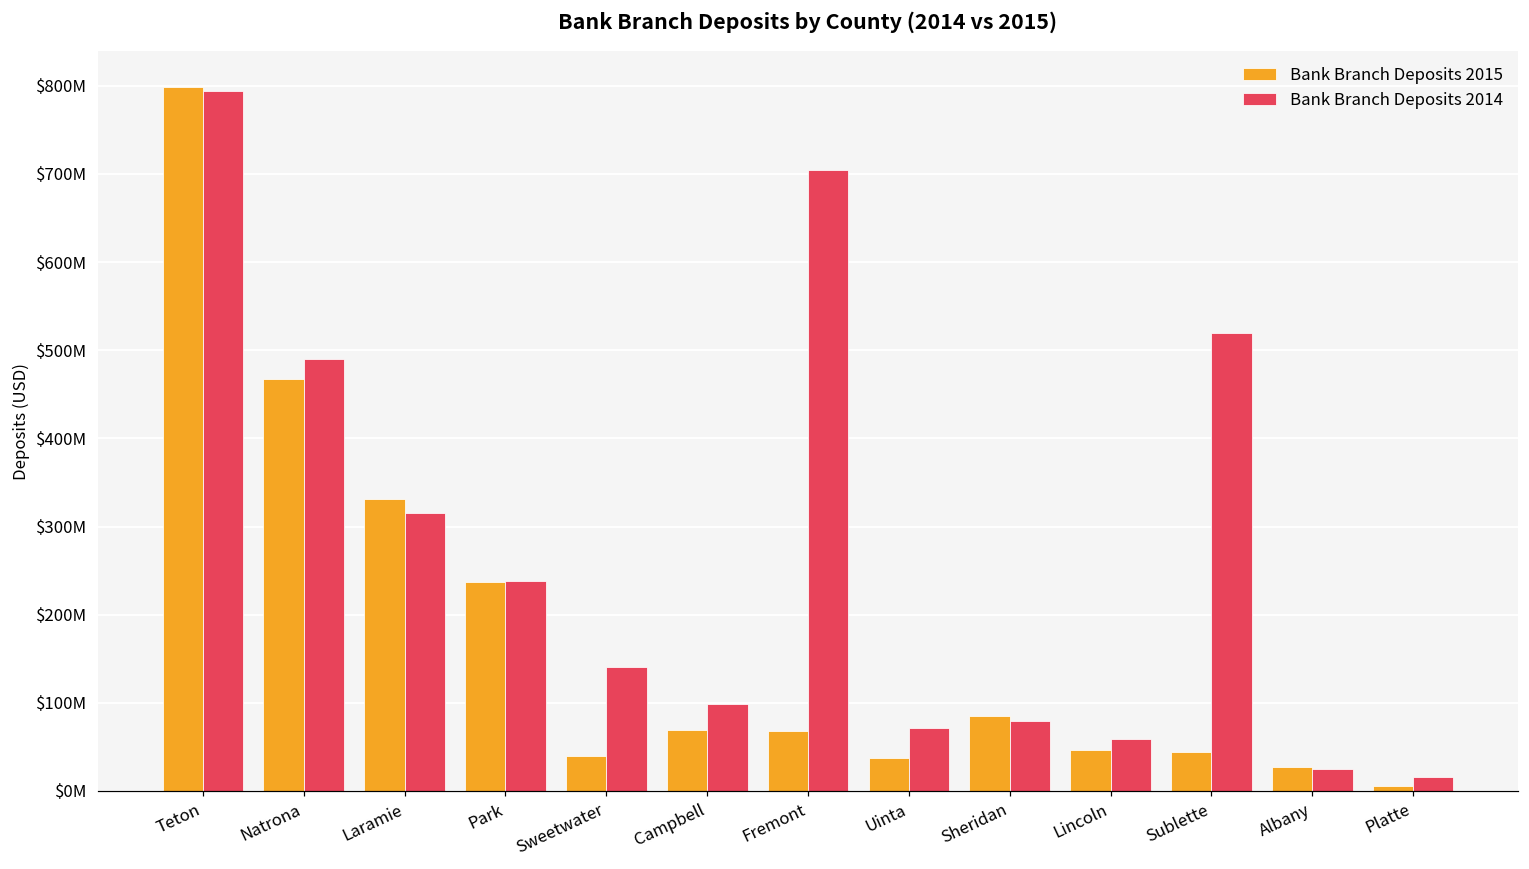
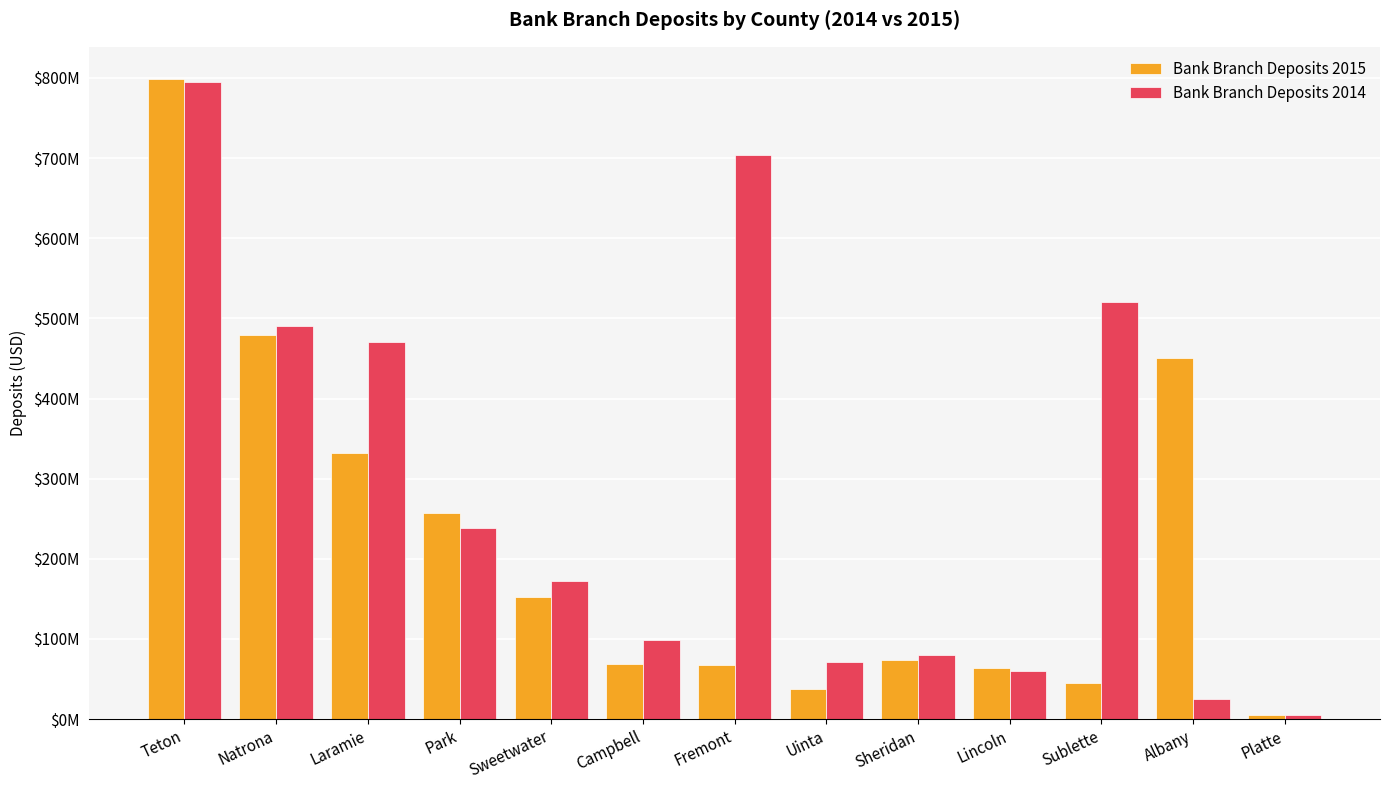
Bank Branch Deposits 2015, Natrona: $470000000 -> $480000000
Bank Branch Deposits 2014, Laramie: $310000000 -> $470000000
Bank Branch Deposits 2015, Park: $240000000 -> $260000000
Bank Branch Deposits 2015, Sweetwater: $40000000 -> $150000000
Bank Branch Deposits 2014, Sweetwater: $140000000 -> $170000000
Bank Branch Deposits 2015, Sheridan: $80000000 -> $70000000
Bank Branch Deposits 2015, Lincoln: $50000000 -> $60000000
Bank Branch Deposits 2015, Albany: $30000000 -> $450000000
Bank Branch Deposits 2014, Platte: $20000000 -> $10000000
